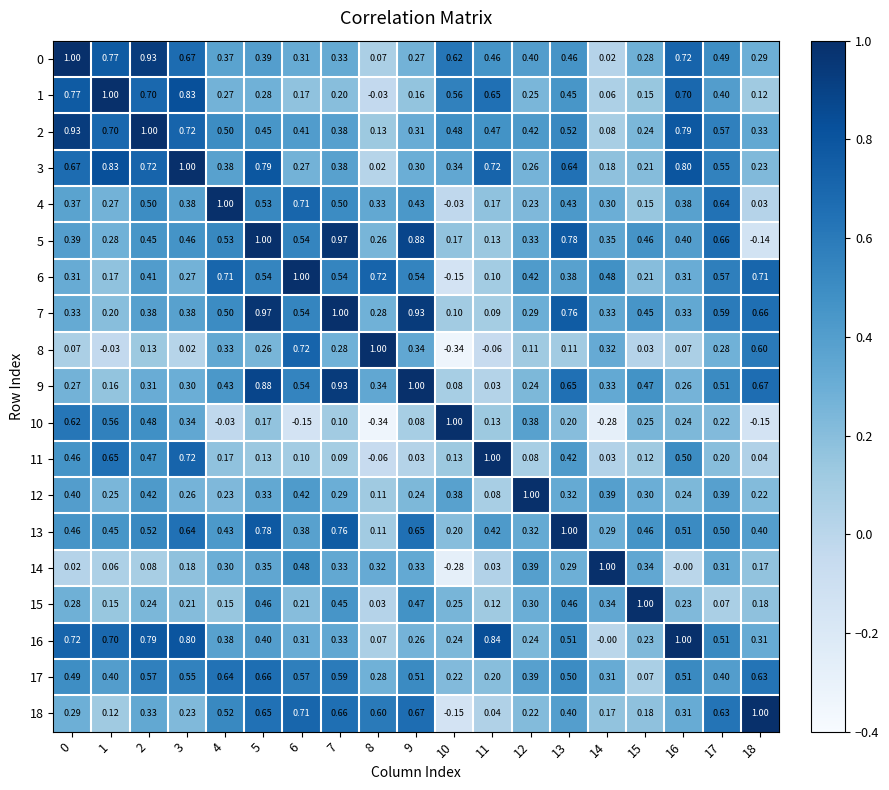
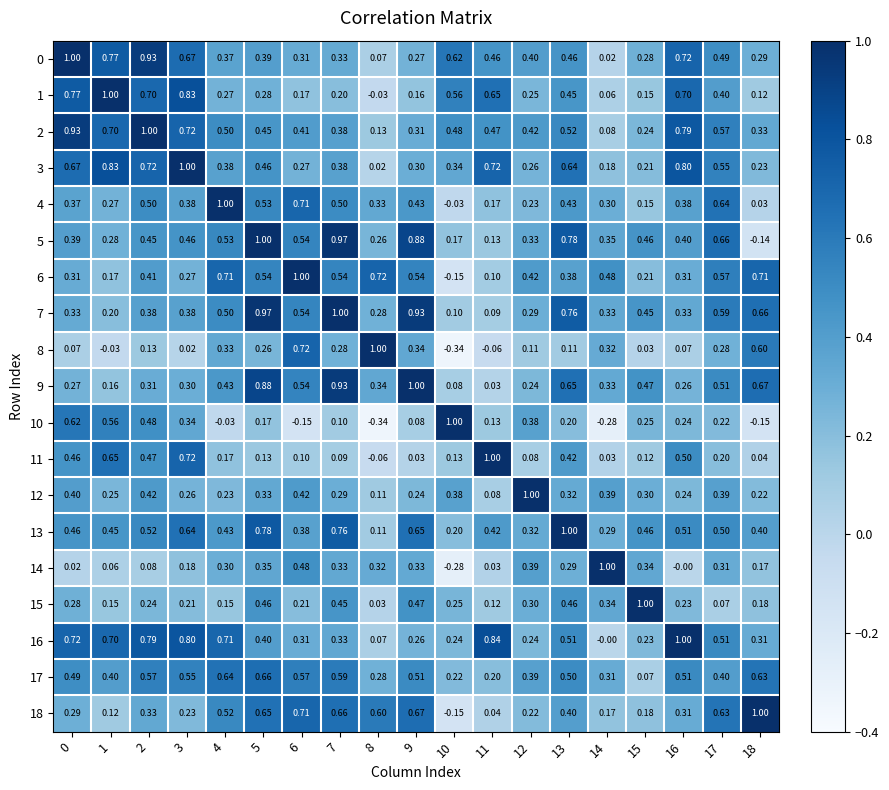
3, 5: 0.79 -> 0.46
16, 4: 0.38 -> 0.71
